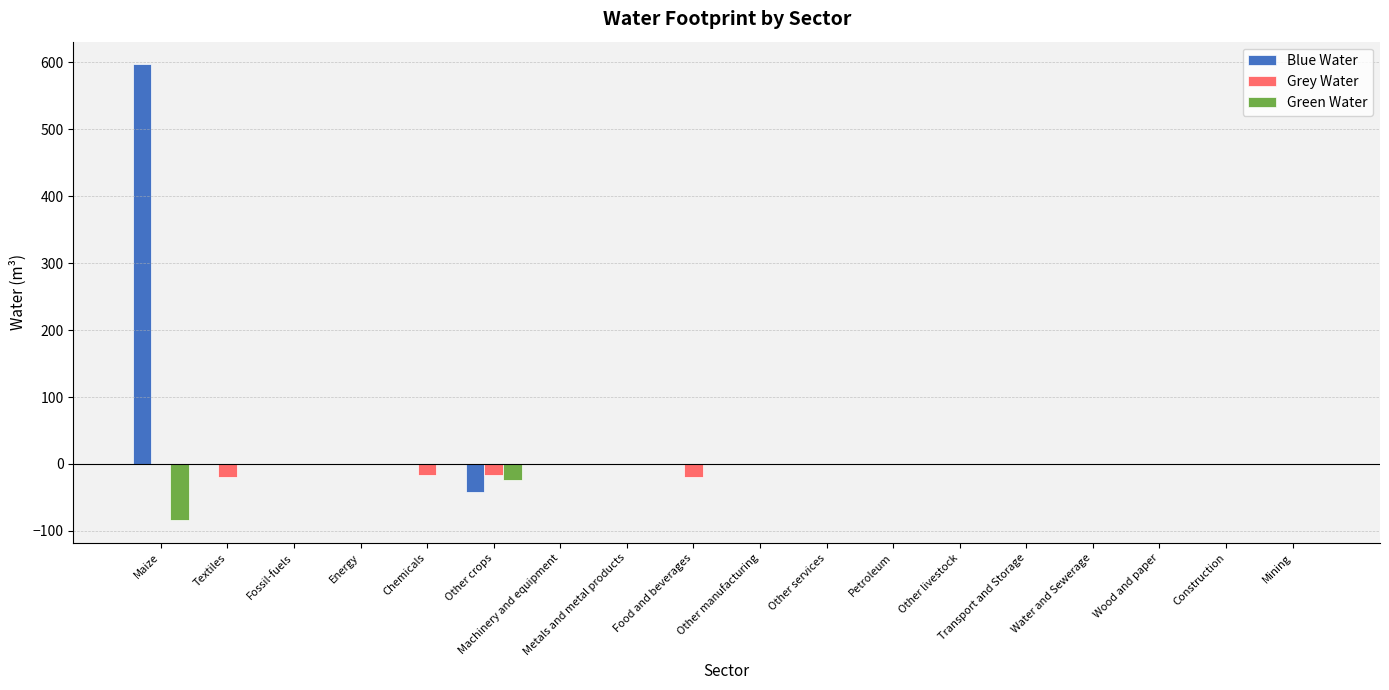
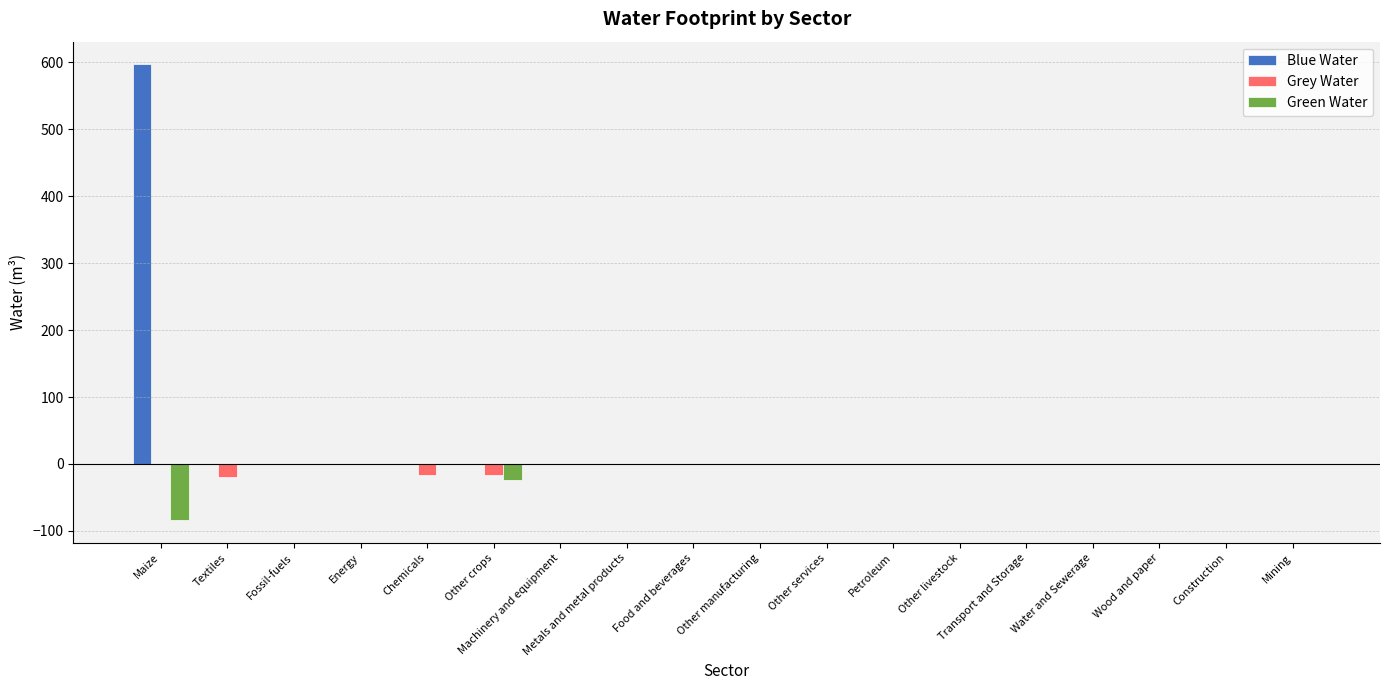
Blue Water, Other crops: -40 -> 0
Grey Water, Food and beverages: -20 -> 0
